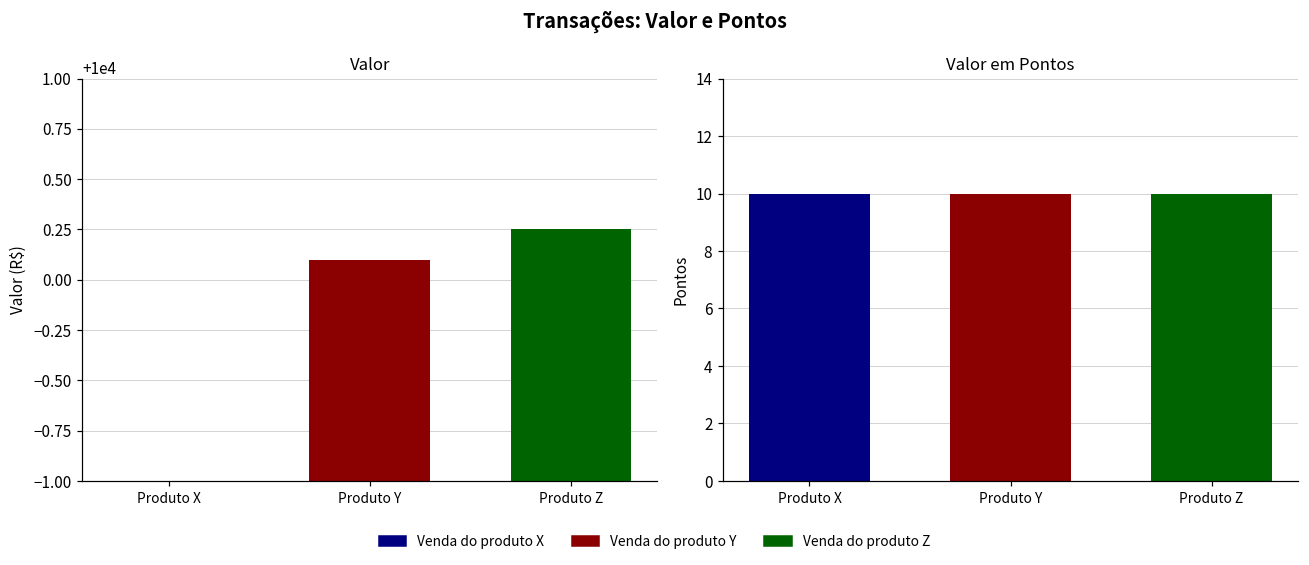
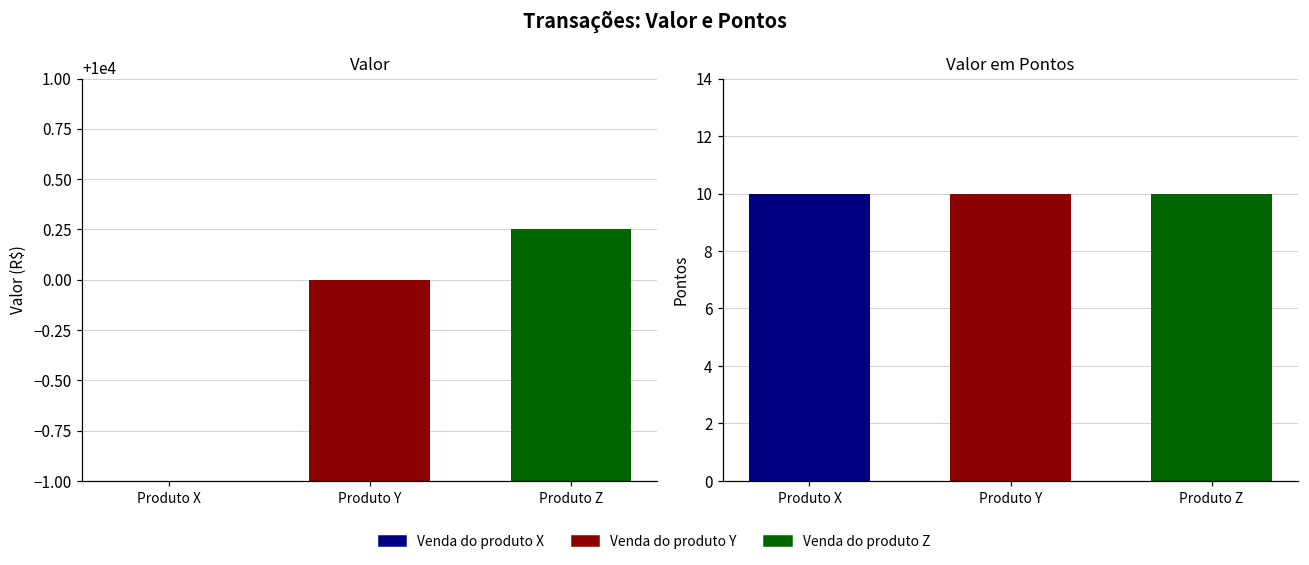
Valor, Produto Y: 10000.1 -> 10000.0
